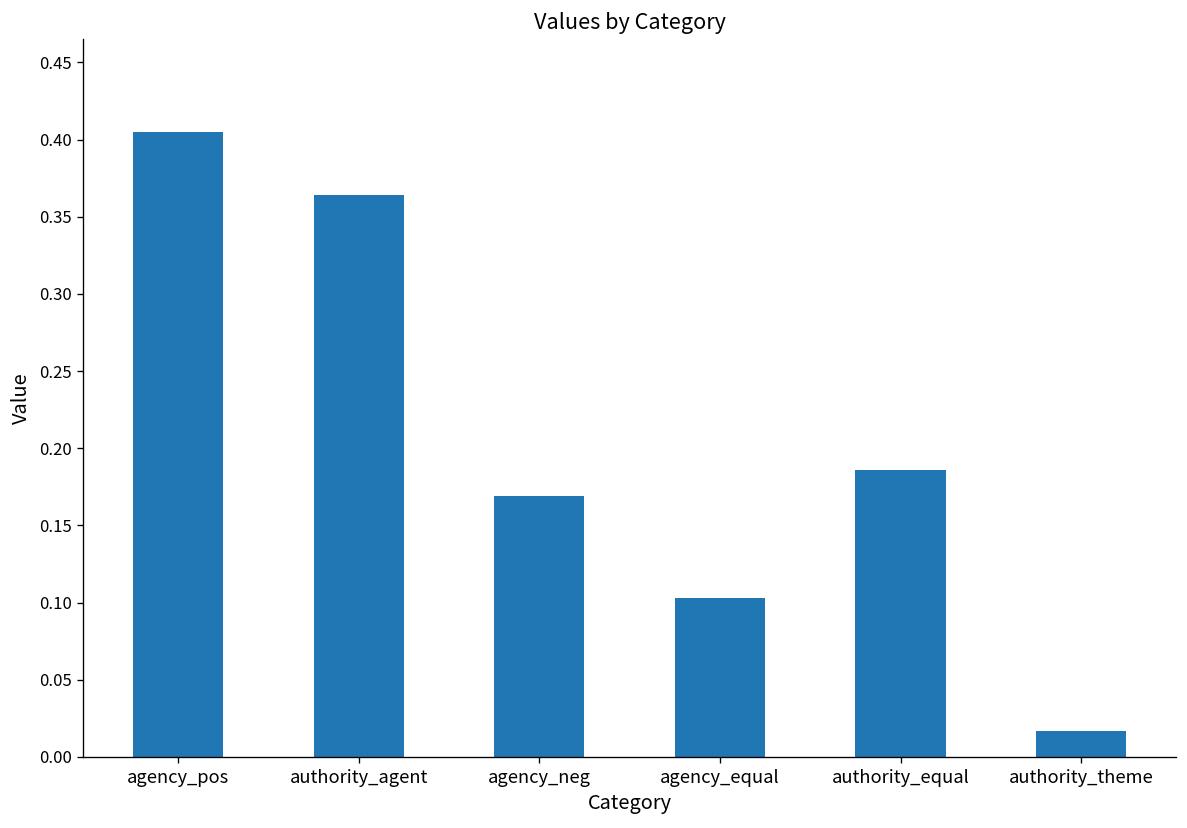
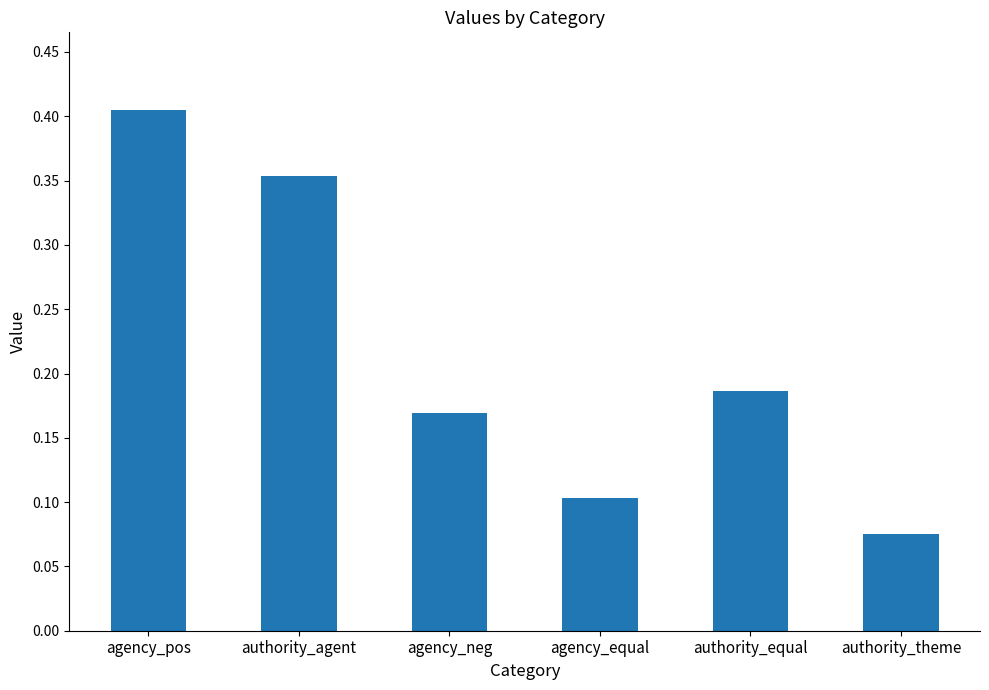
authority_agent: 0.364 -> 0.353
authority_theme: 0.017 -> 0.075
